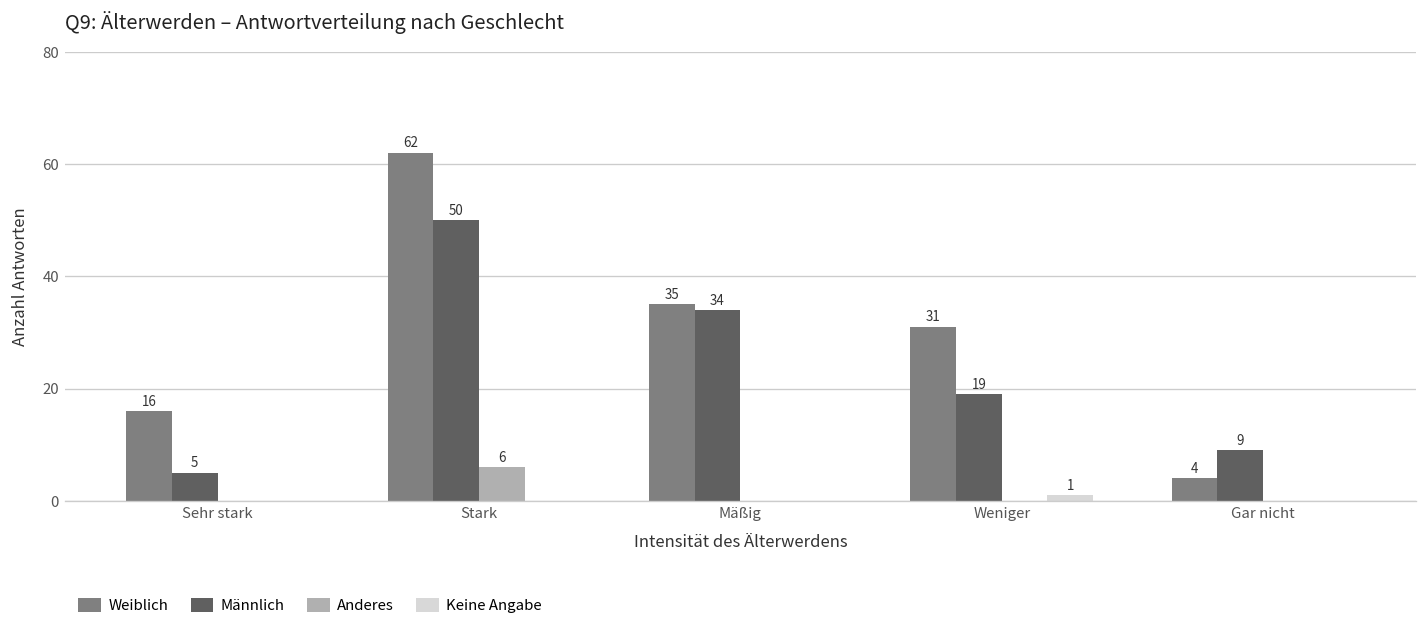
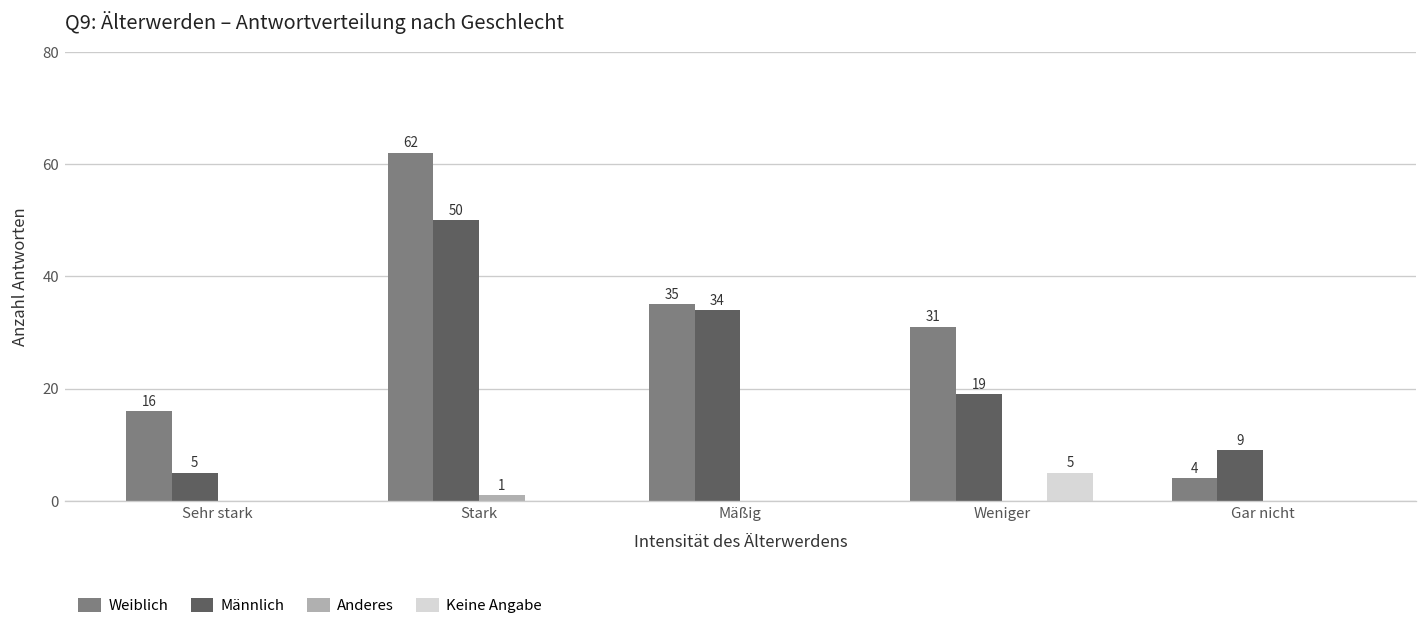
Anderes, Stark: 6 -> 1
Keine Angabe, Weniger: 1 -> 5
